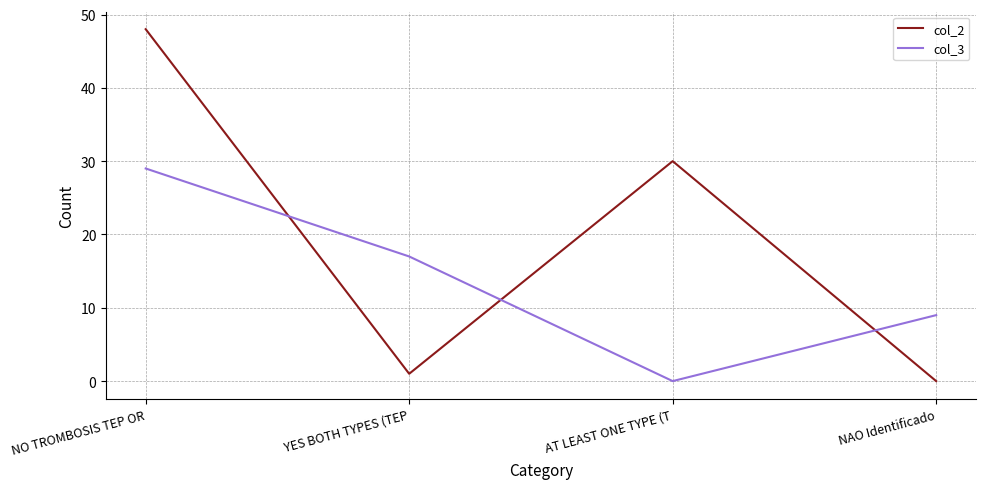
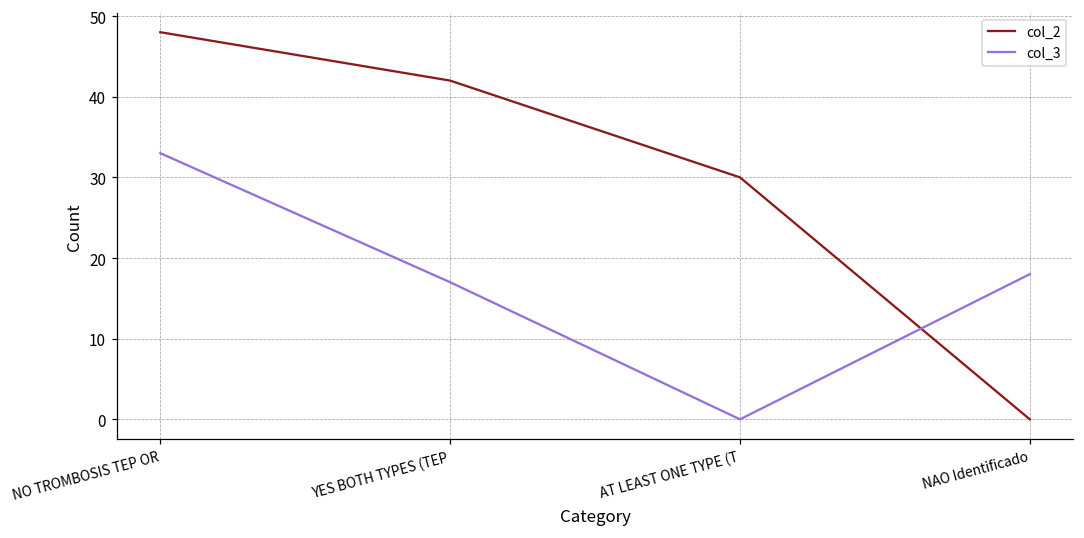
col_3, NO TROMBOSIS TEP OR: 29 -> 33
col_2, YES BOTH TYPES (TEP: 1 -> 42
col_3, NAO Identificado: 9 -> 18
